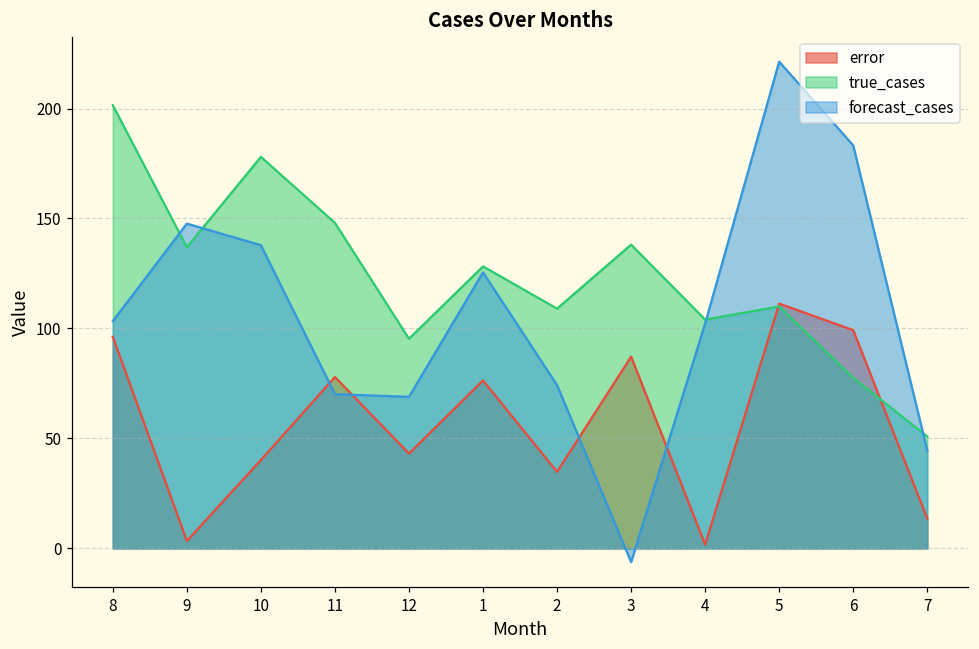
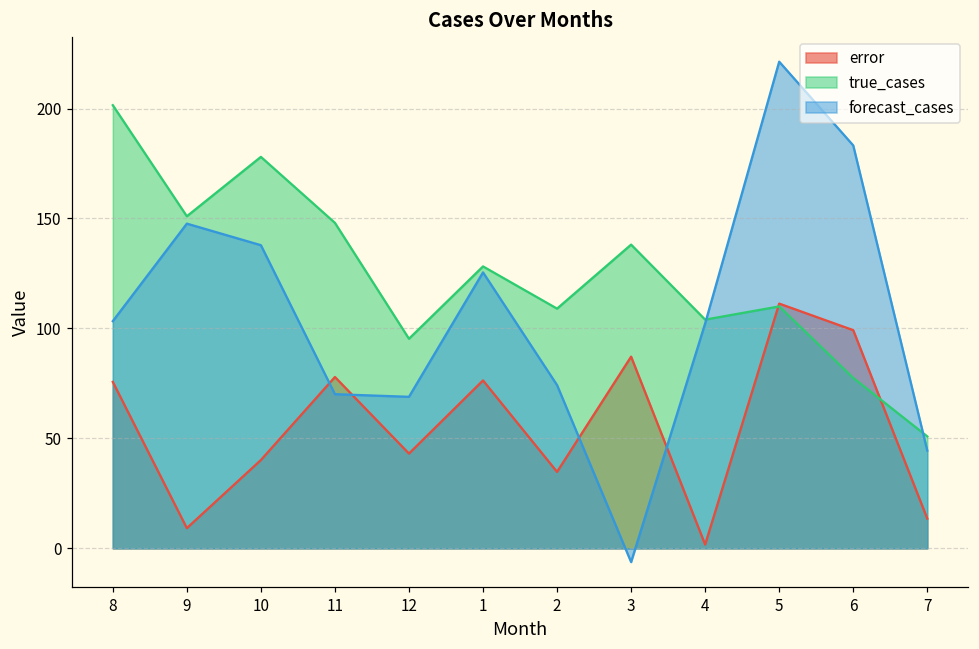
error, 8: 96 -> 76
error, 9: 3 -> 9
true_cases, 9: 137 -> 151
